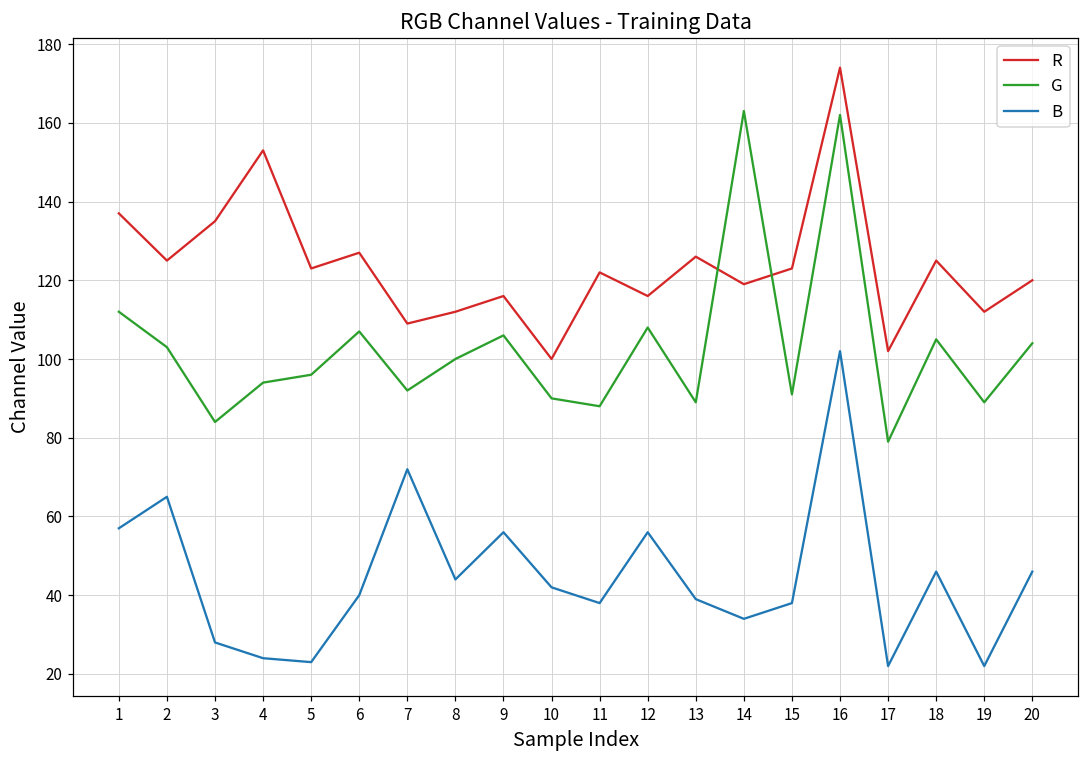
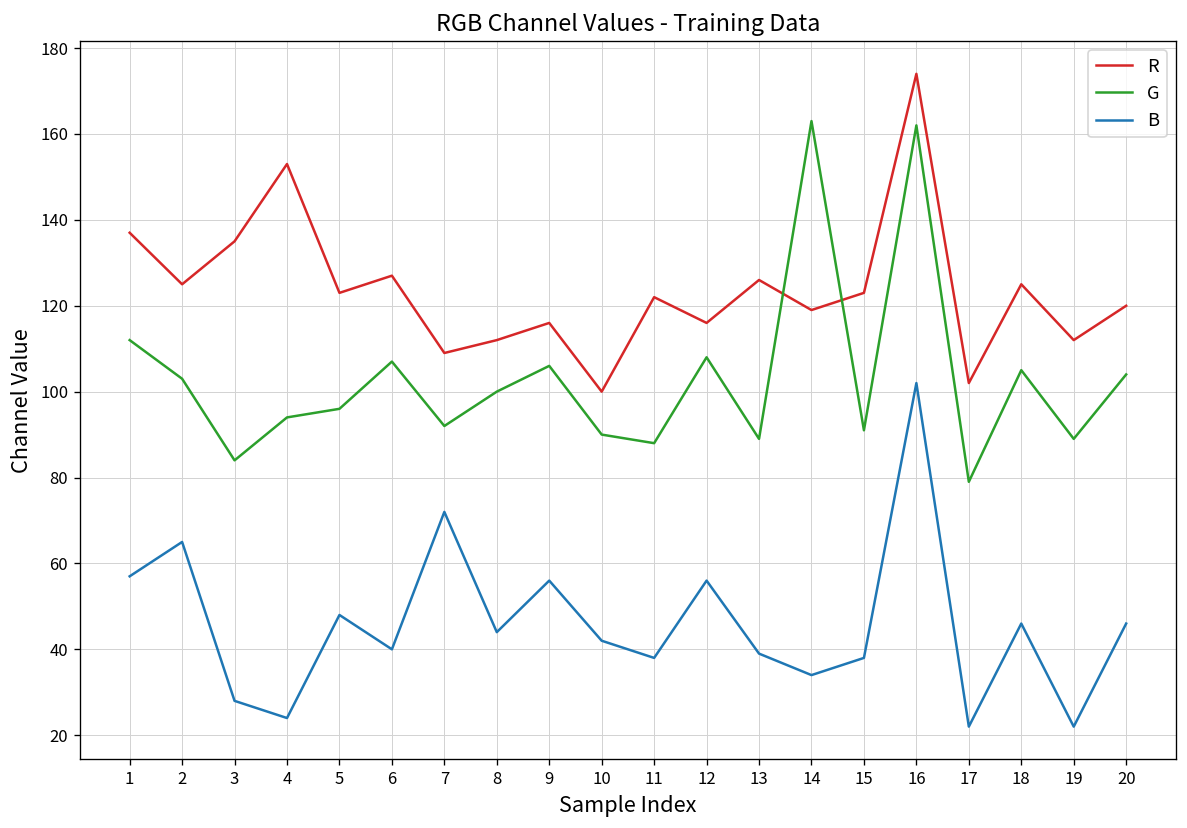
B, 5: 23 -> 48
